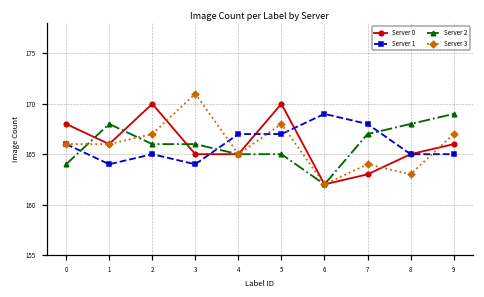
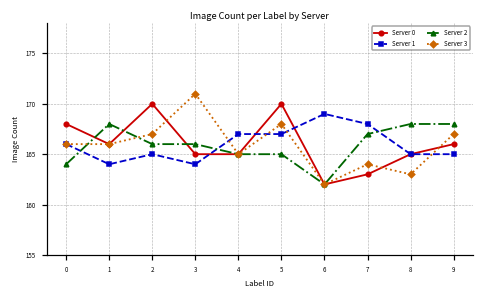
Server 2, 9: 169 -> 168
